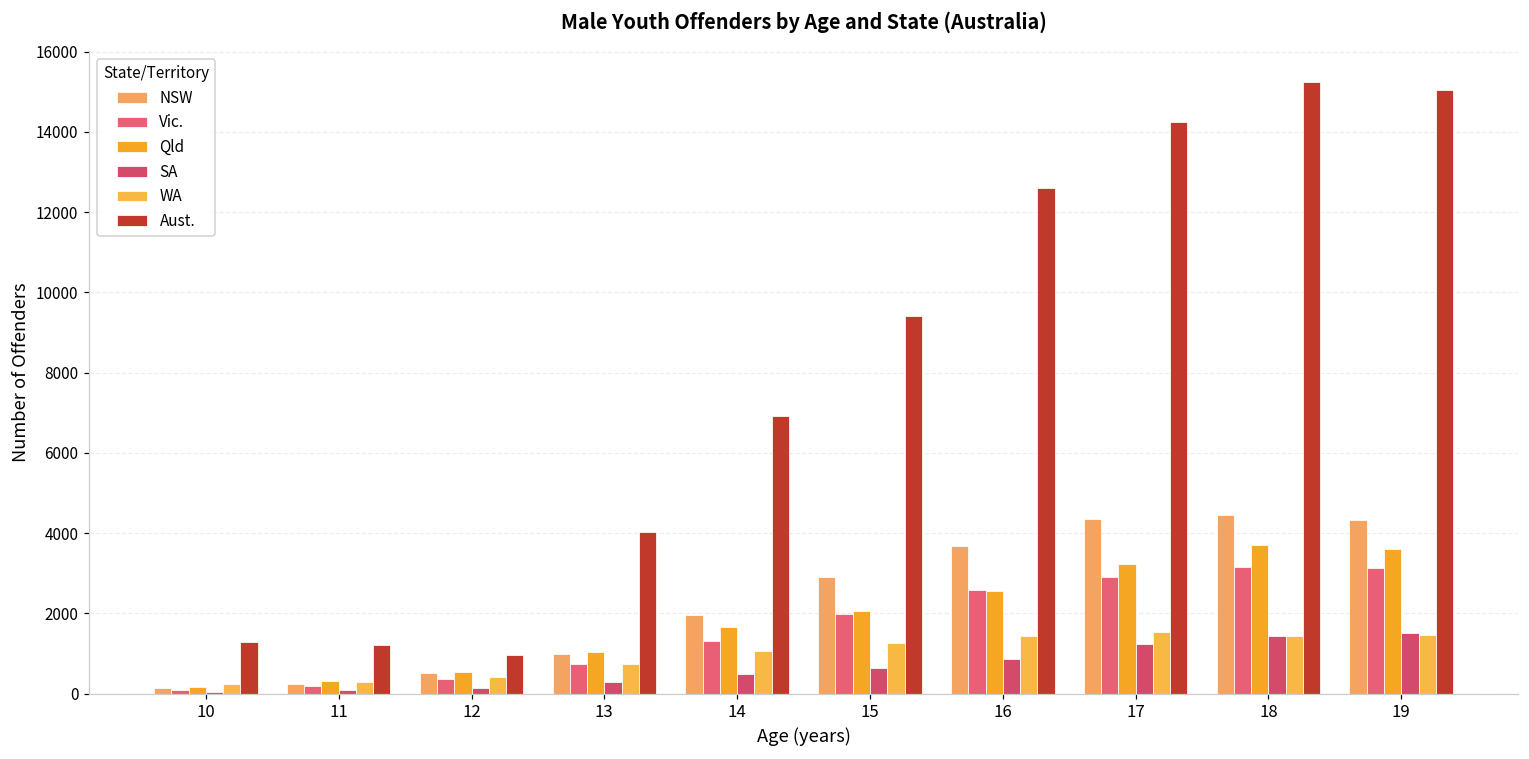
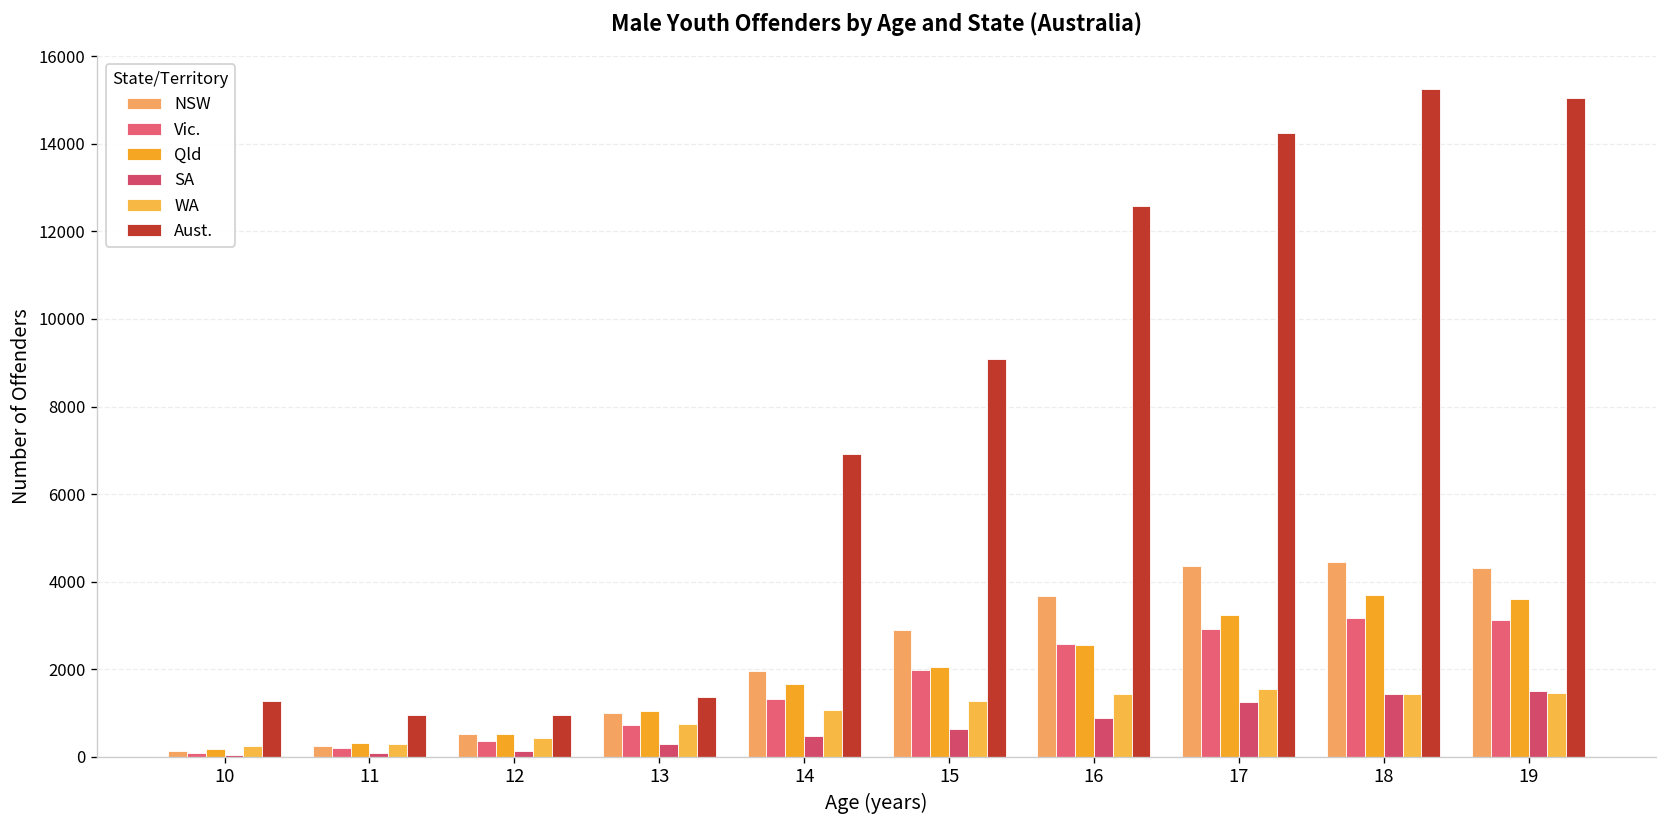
Aust., 11: 1200 -> 1000
Aust., 13: 4000 -> 1400
Aust., 15: 9400 -> 9100
